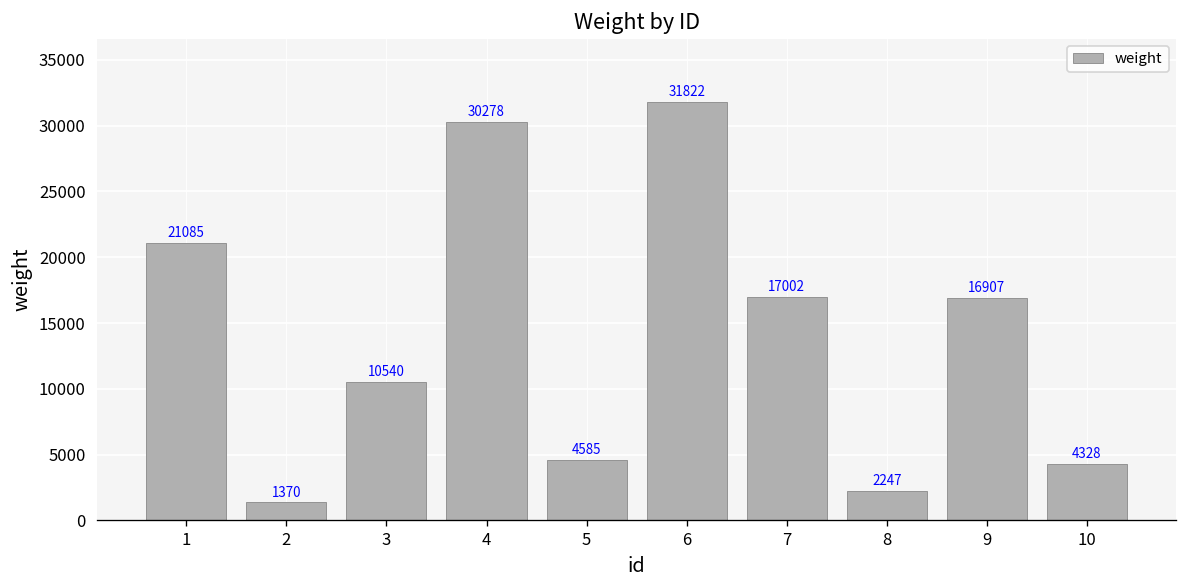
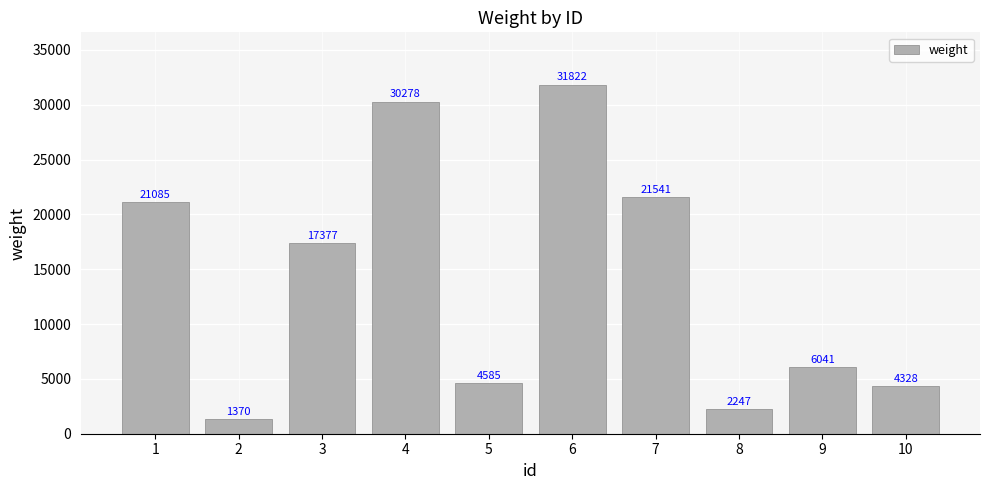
3: 10540 -> 17377
7: 17002 -> 21541
9: 16907 -> 6041
